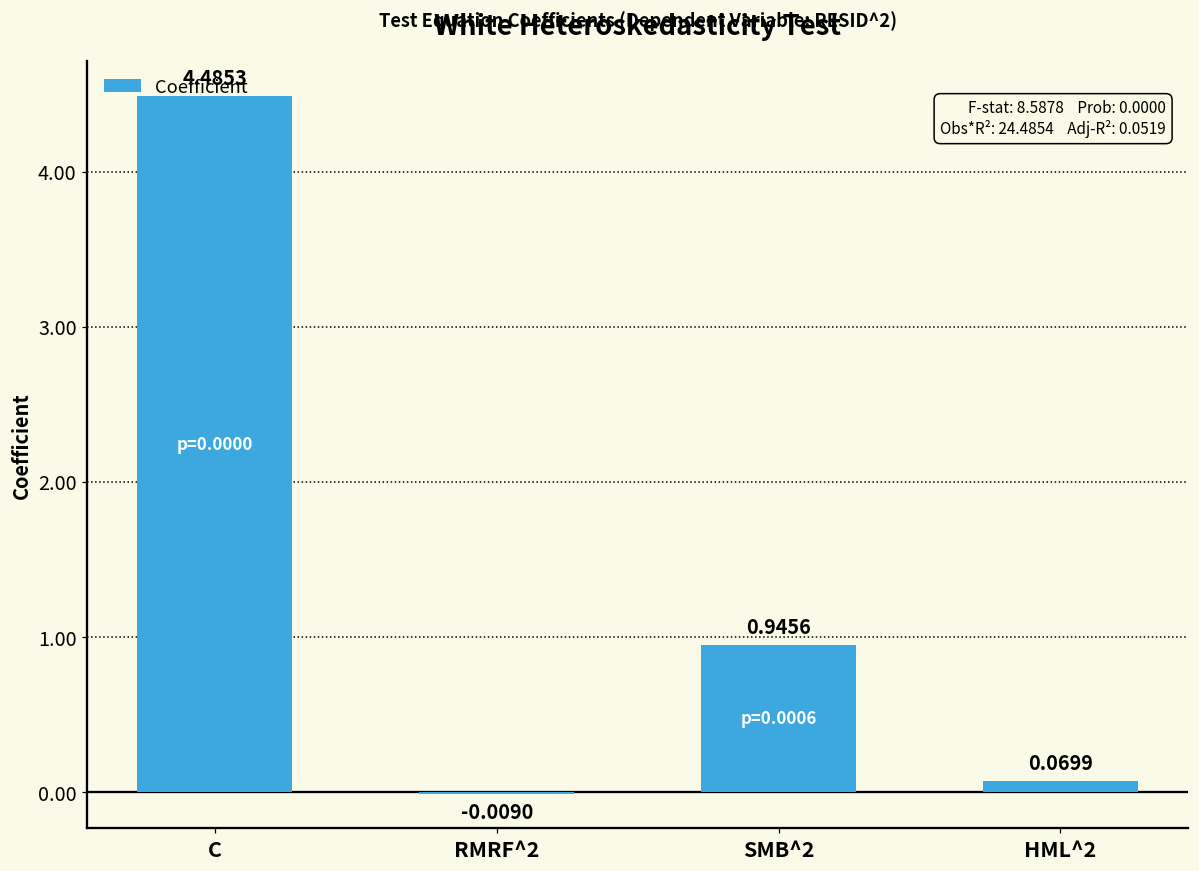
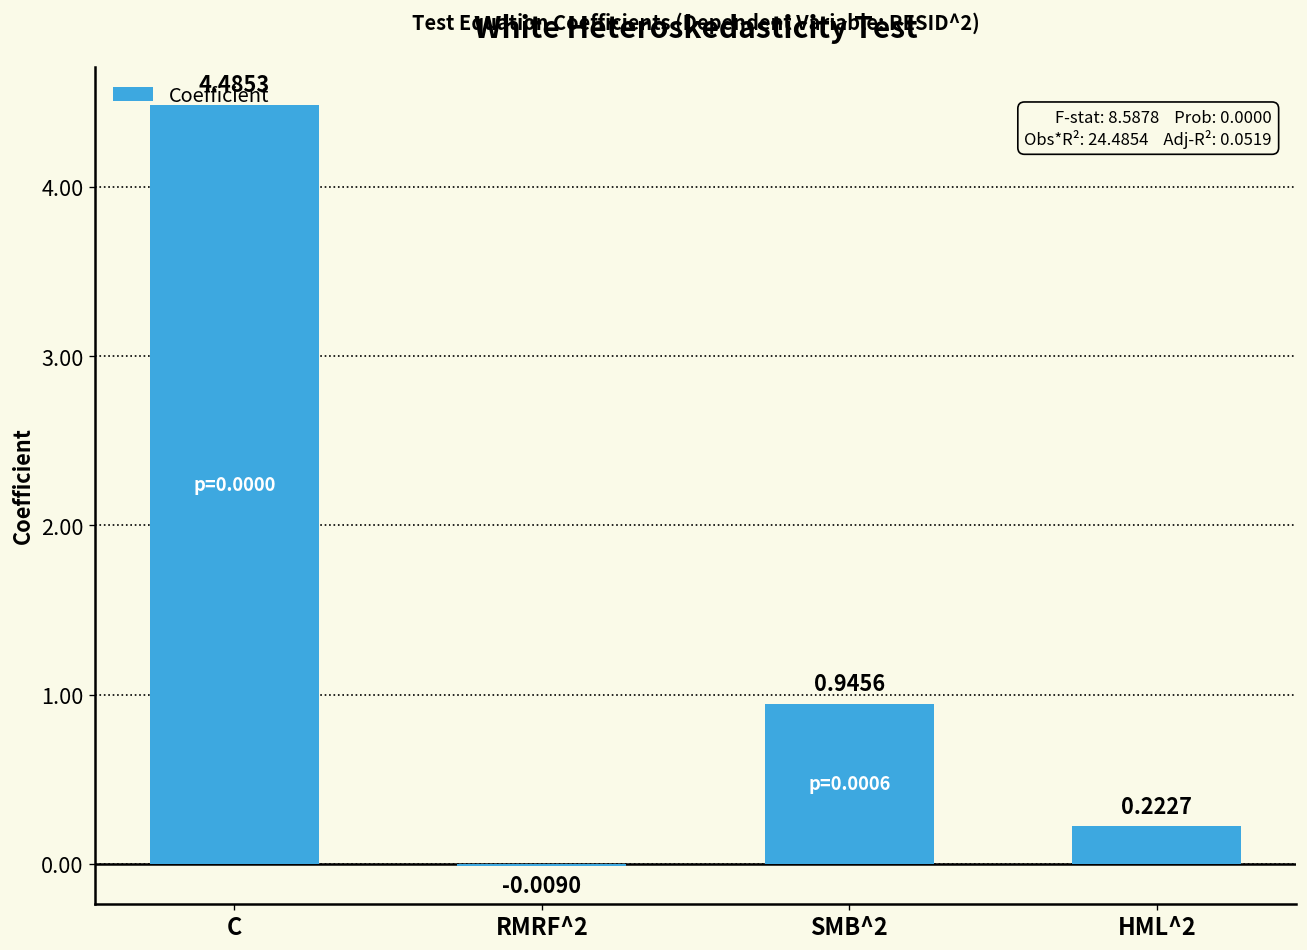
HML^2: 0.0699 -> 0.2227
